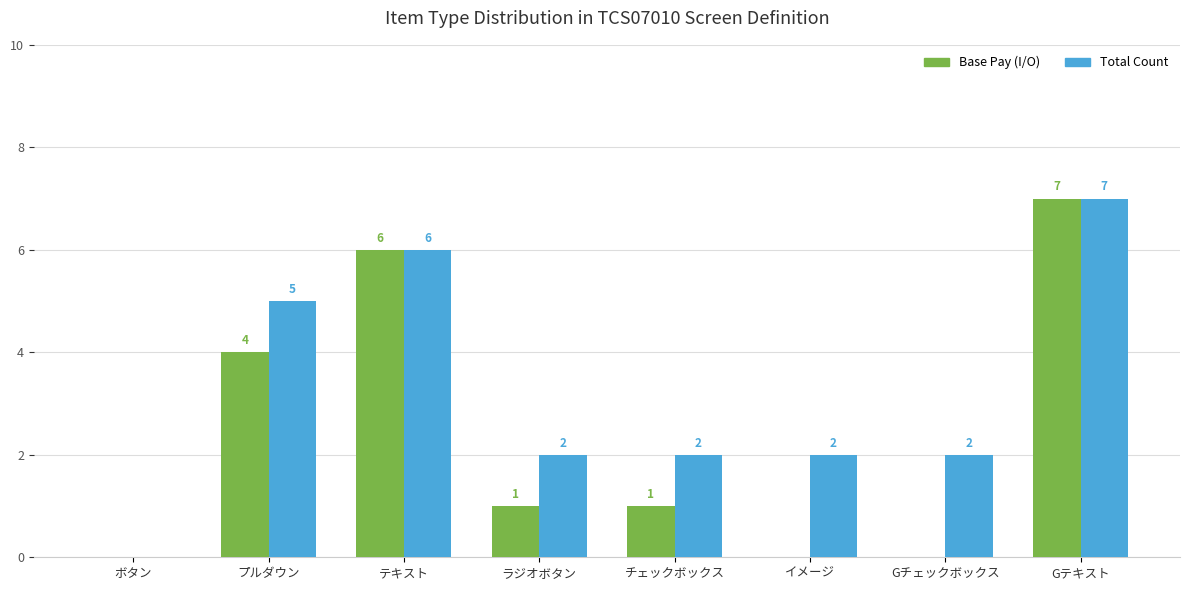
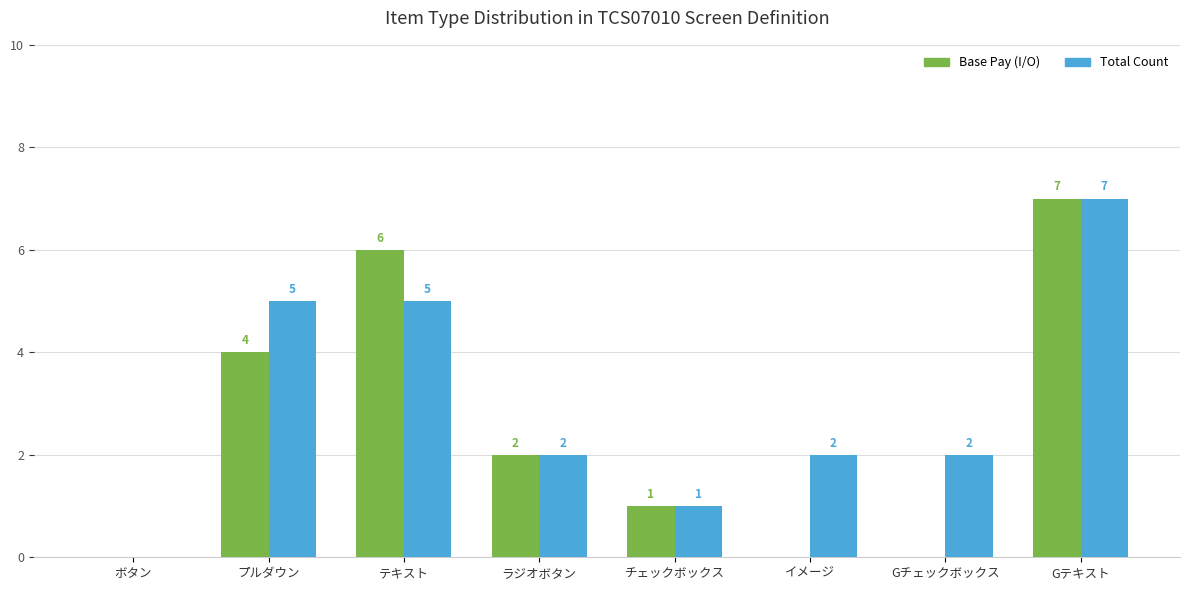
Total Count, テキスト: 6 -> 5
Base Pay (I/O), ラジオボタン: 1 -> 2
Total Count, チェックボックス: 2 -> 1
